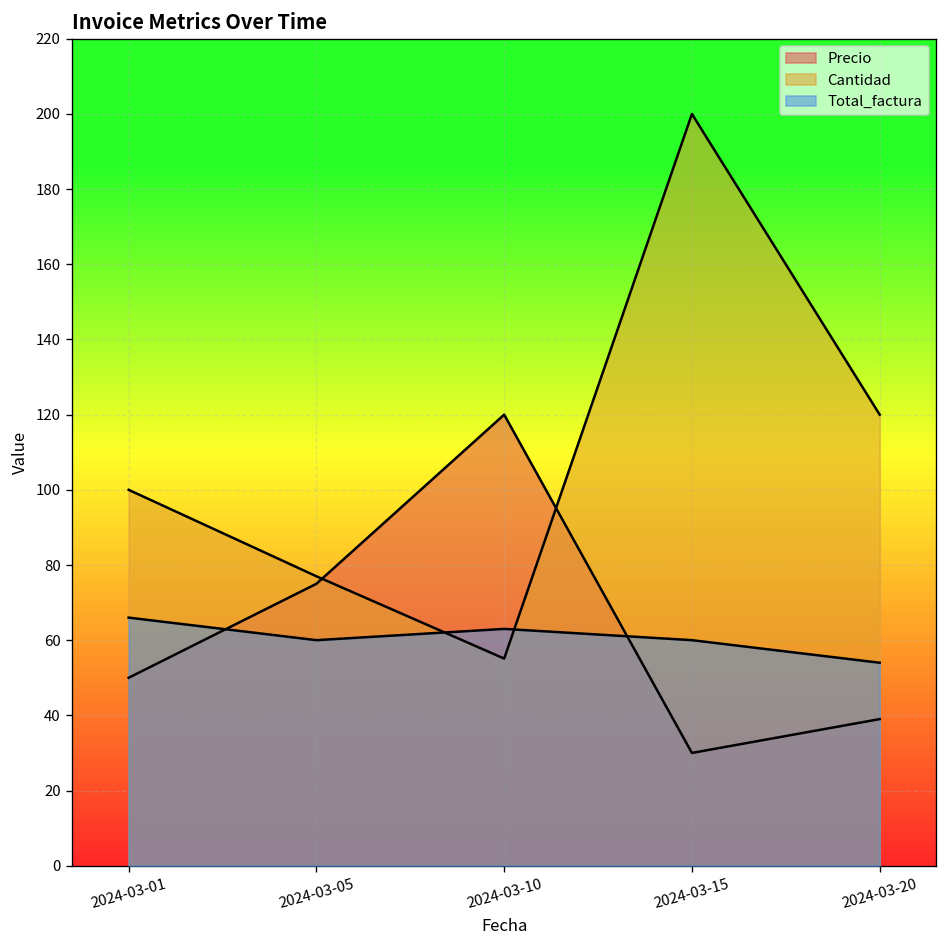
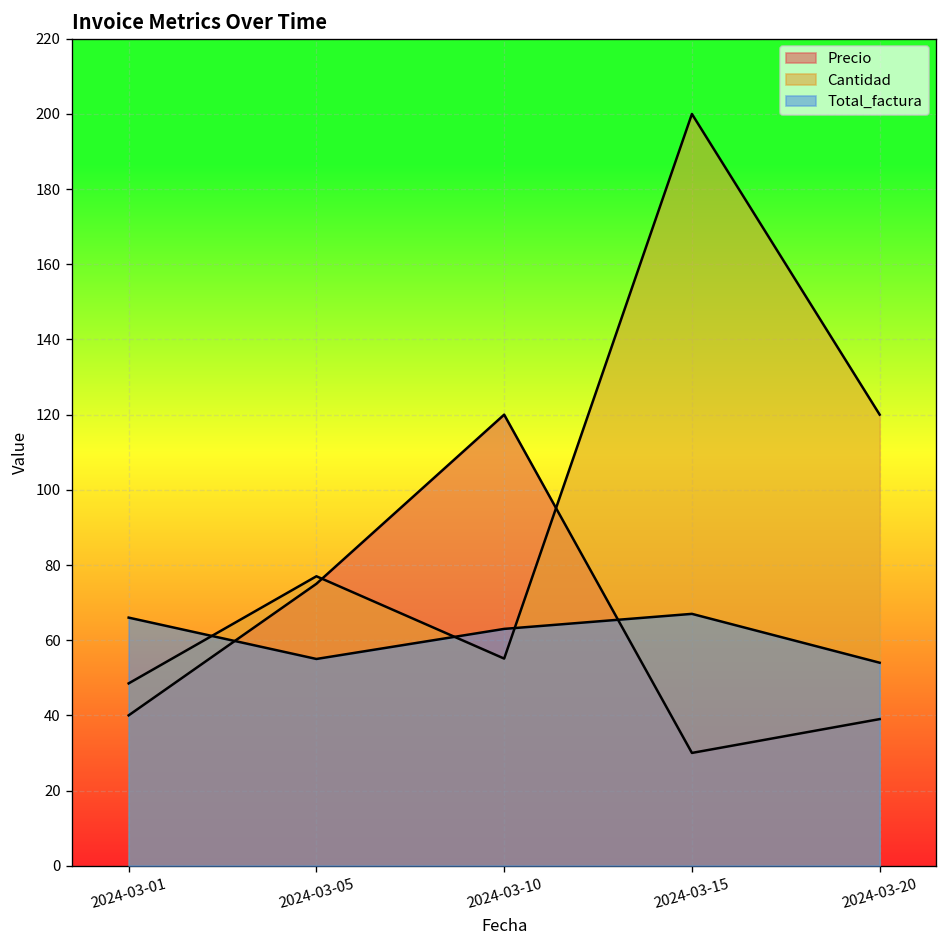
Precio, 2024-03-01: 50 -> 40
Cantidad, 2024-03-01: 100 -> 49
Total_factura, 2024-03-05: 60 -> 55
Total_factura, 2024-03-15: 60 -> 67
